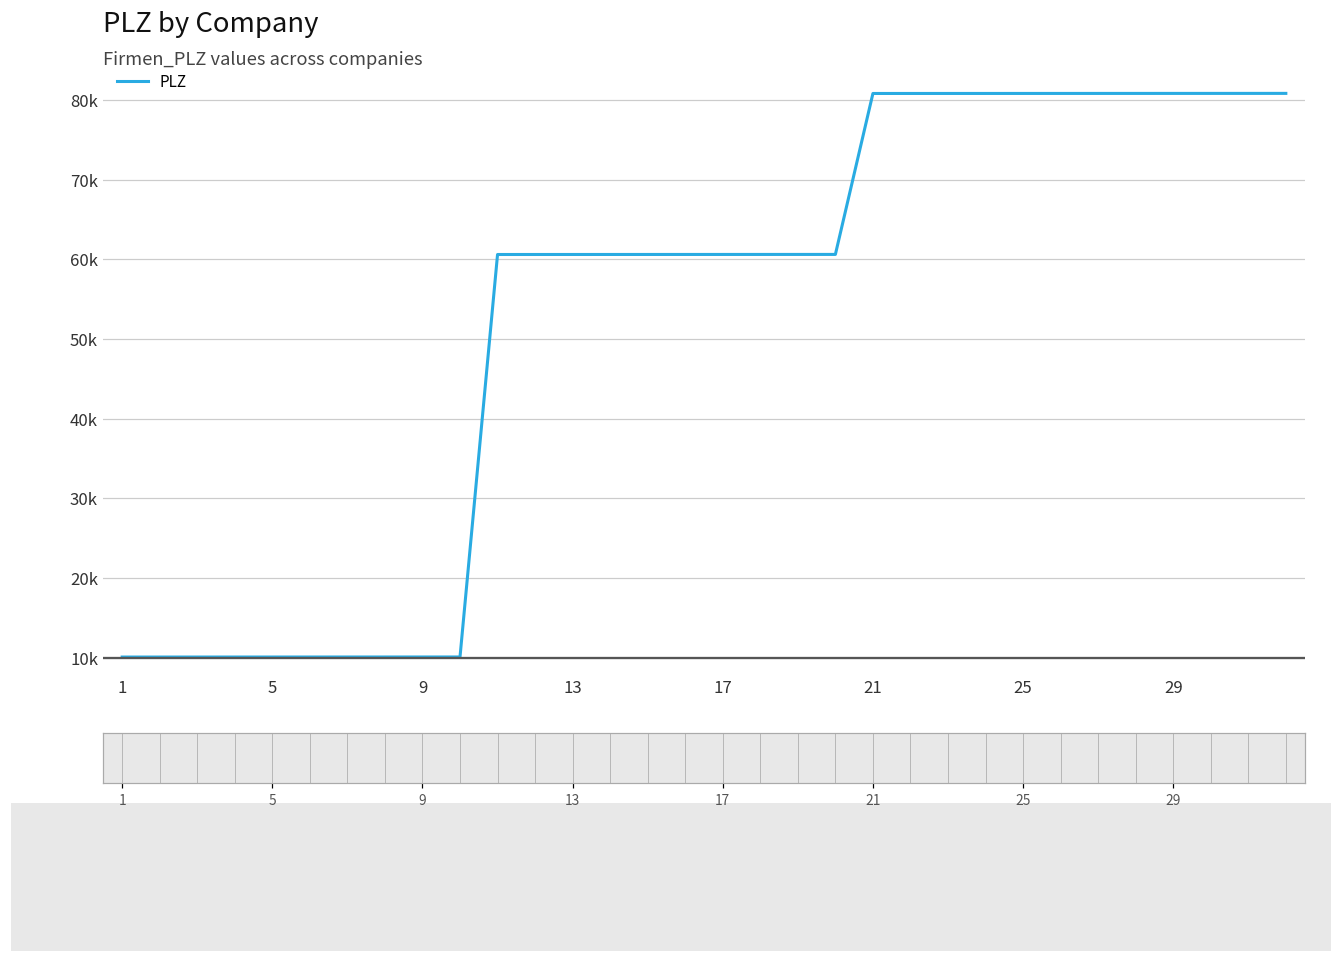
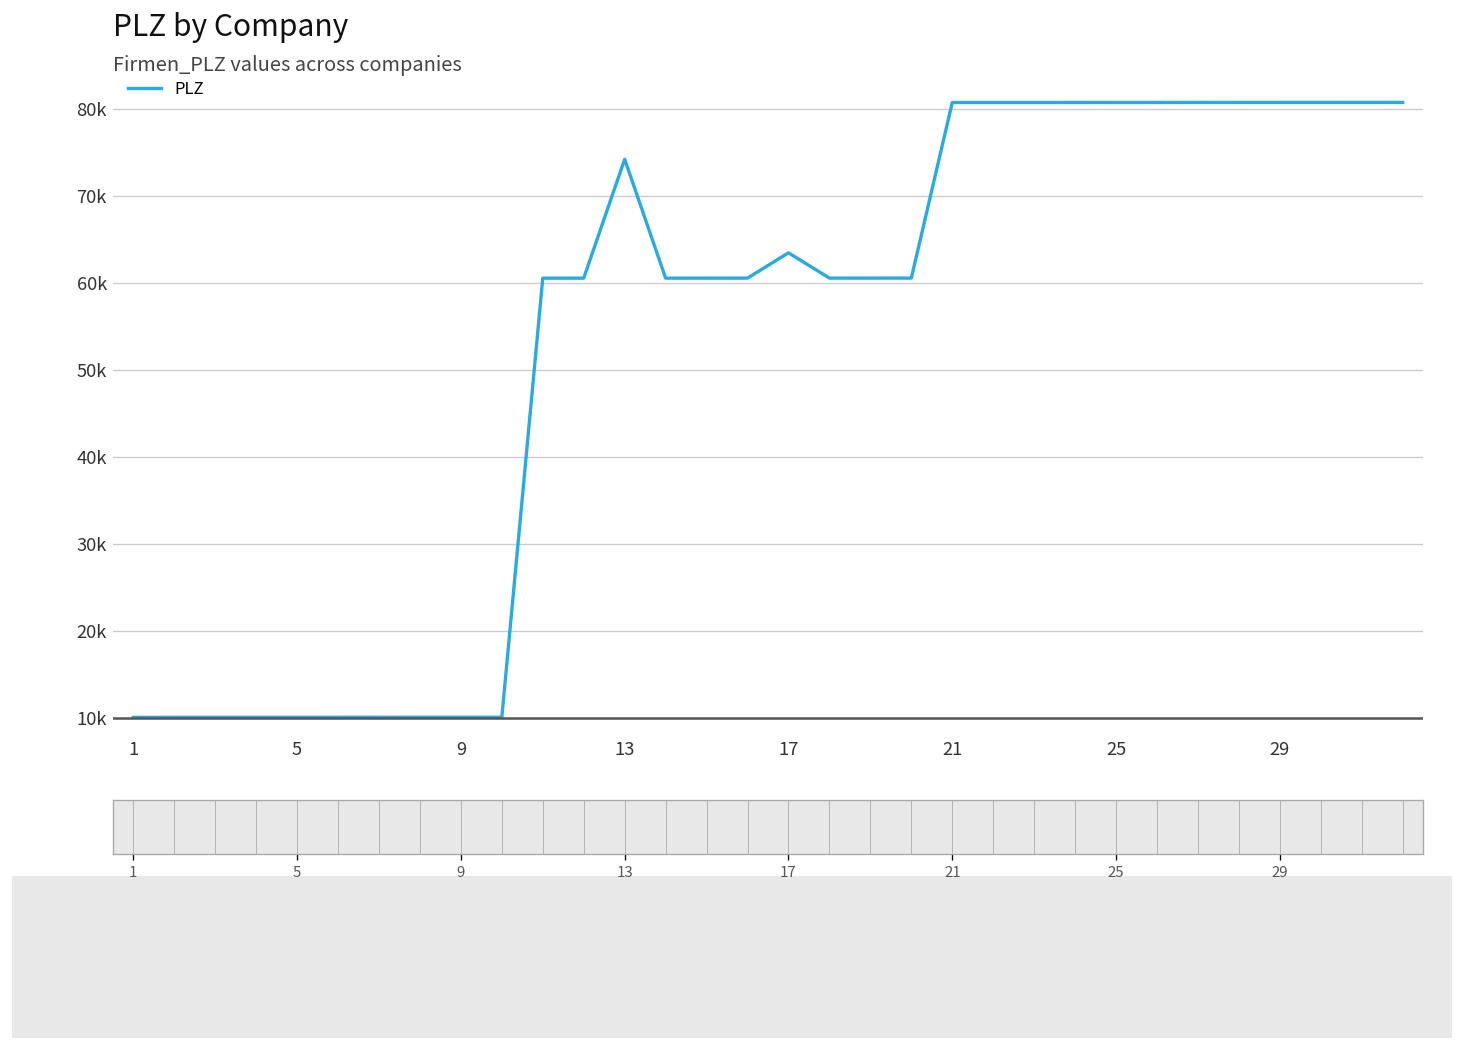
13: 61000 -> 74000
17: 61000 -> 64000
